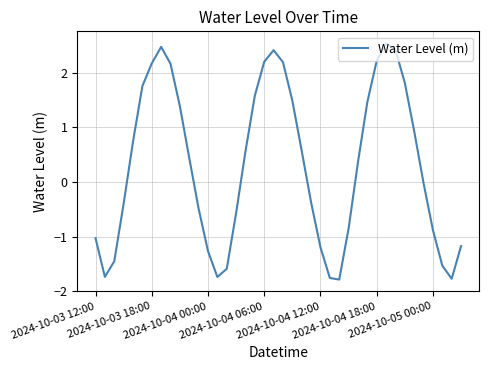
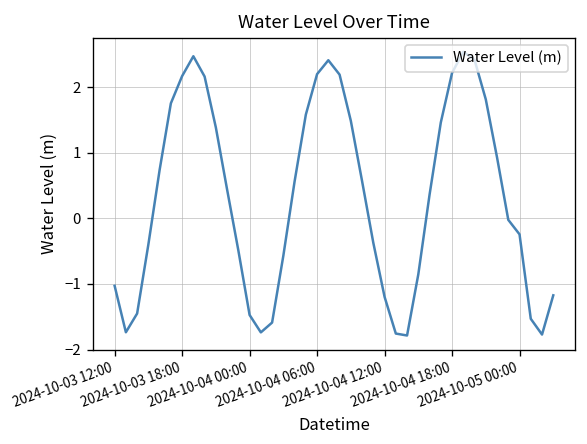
2024-10-04 00:00: -1.3 -> -1.5
2024-10-05 00:00: -0.9 -> -0.2
